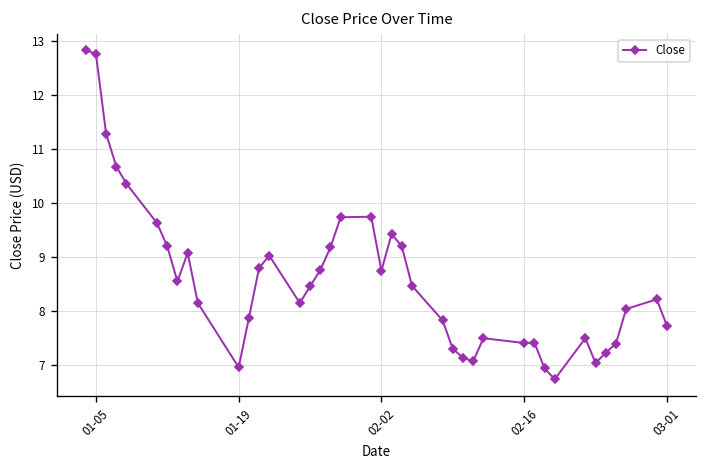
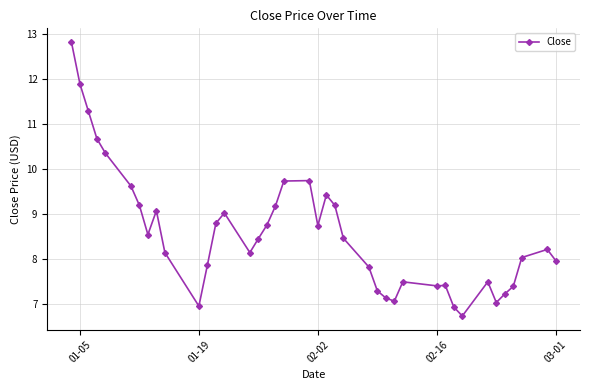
01-05: 12.8 -> 11.9
03-01: 7.7 -> 8.0
